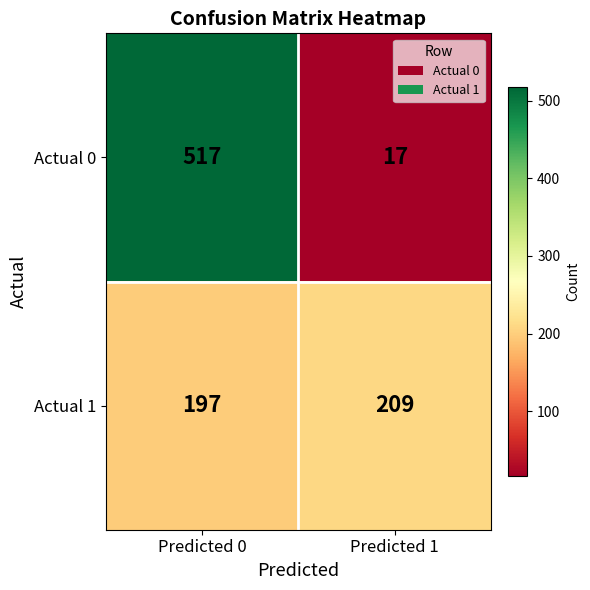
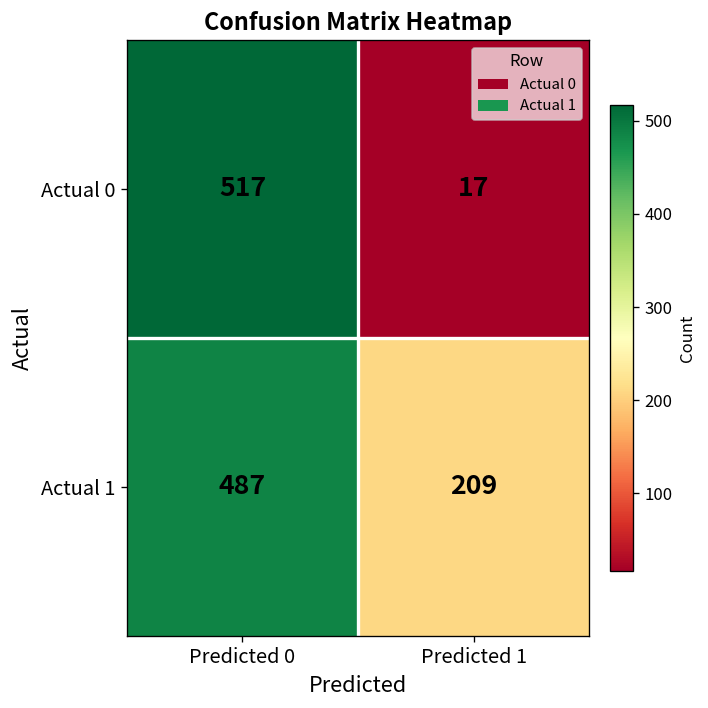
Actual 1, Predicted 0: 197 -> 487
